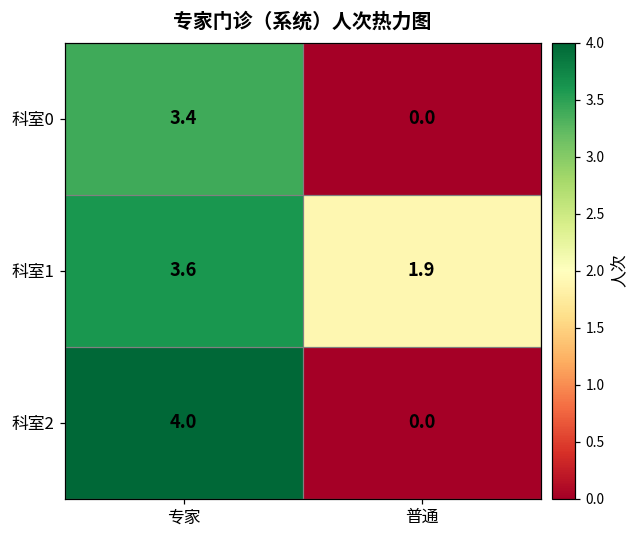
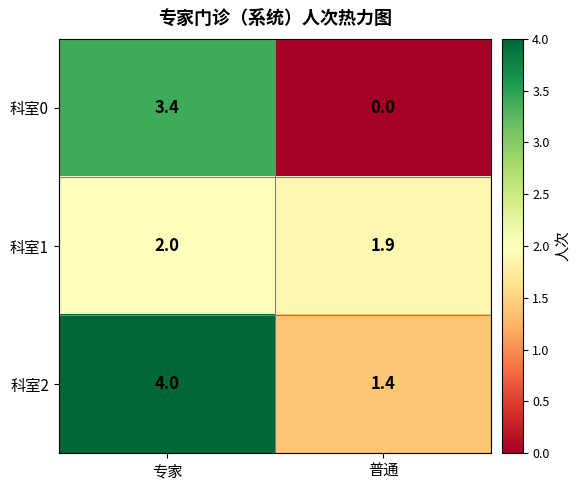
科室1, 专家: 3.6 -> 2.0
科室2, 普通: 0.0 -> 1.4
